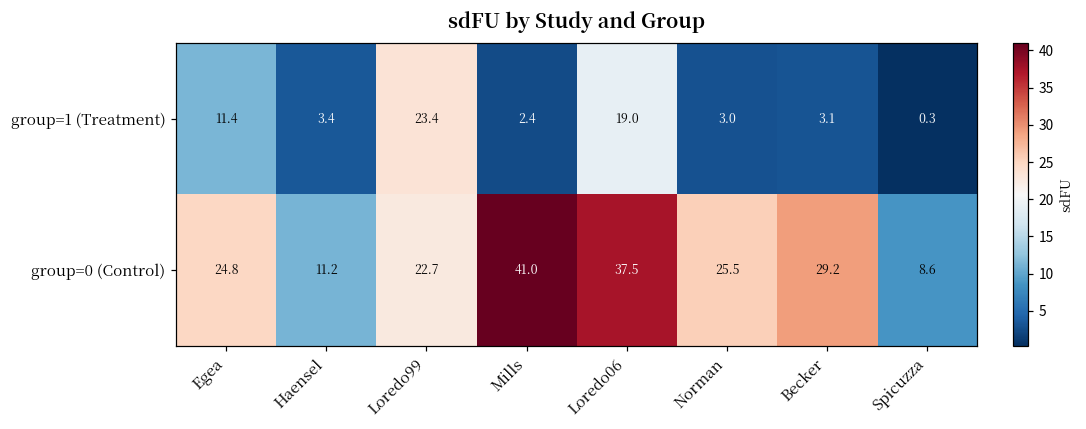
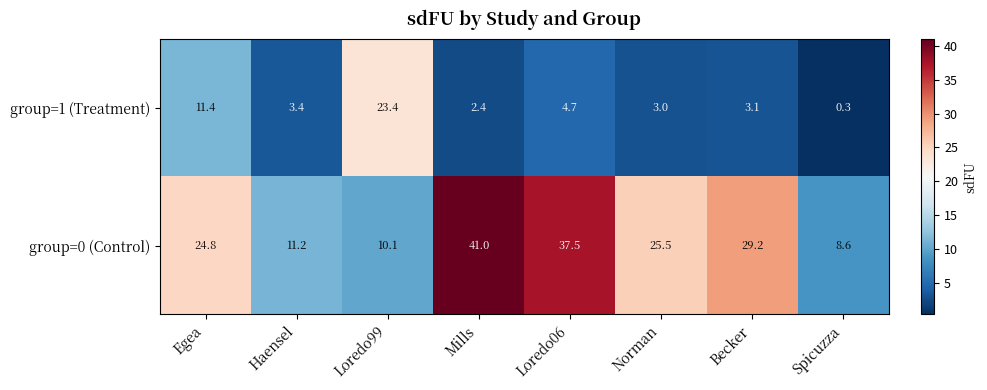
group=1 (Treatment), Loredo06: 19.0 -> 4.7
group=0 (Control), Loredo99: 22.7 -> 10.1
